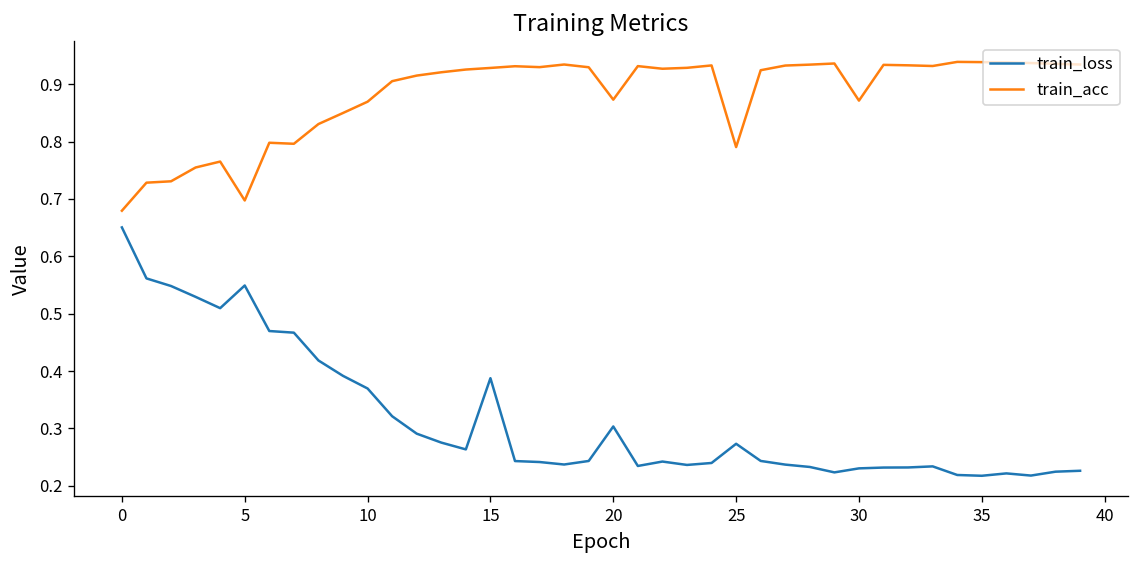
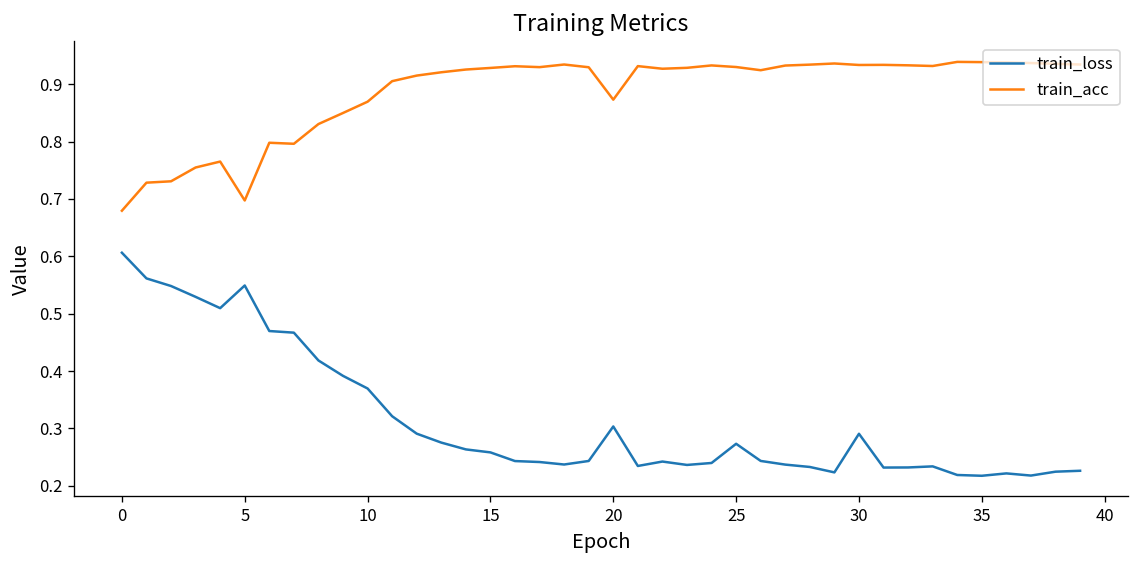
train_loss, 0: 0.65 -> 0.61
train_loss, 15: 0.39 -> 0.26
train_acc, 25: 0.79 -> 0.93
train_loss, 30: 0.23 -> 0.29
train_acc, 30: 0.87 -> 0.93
